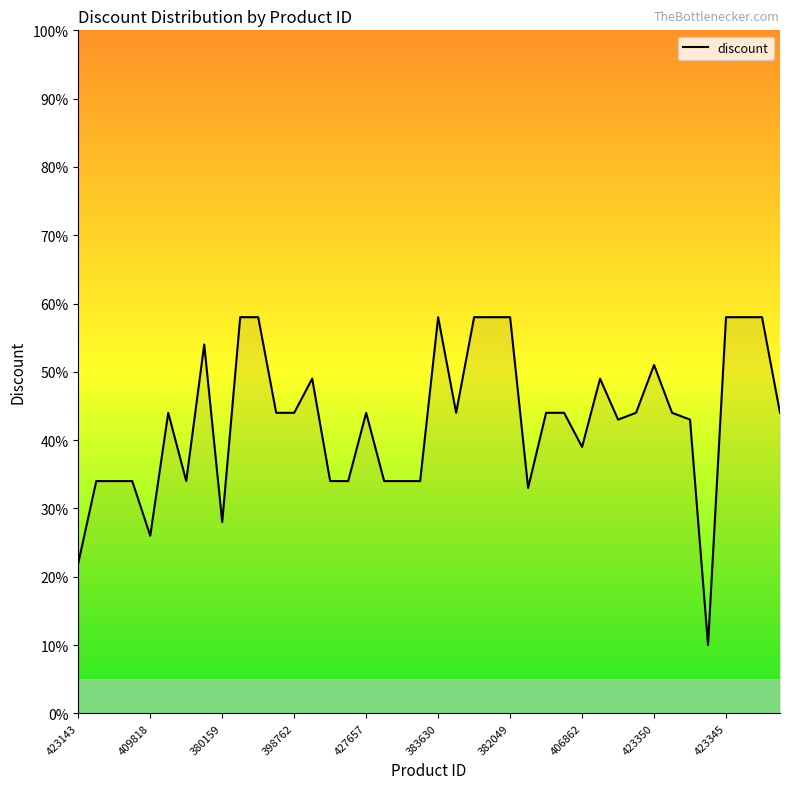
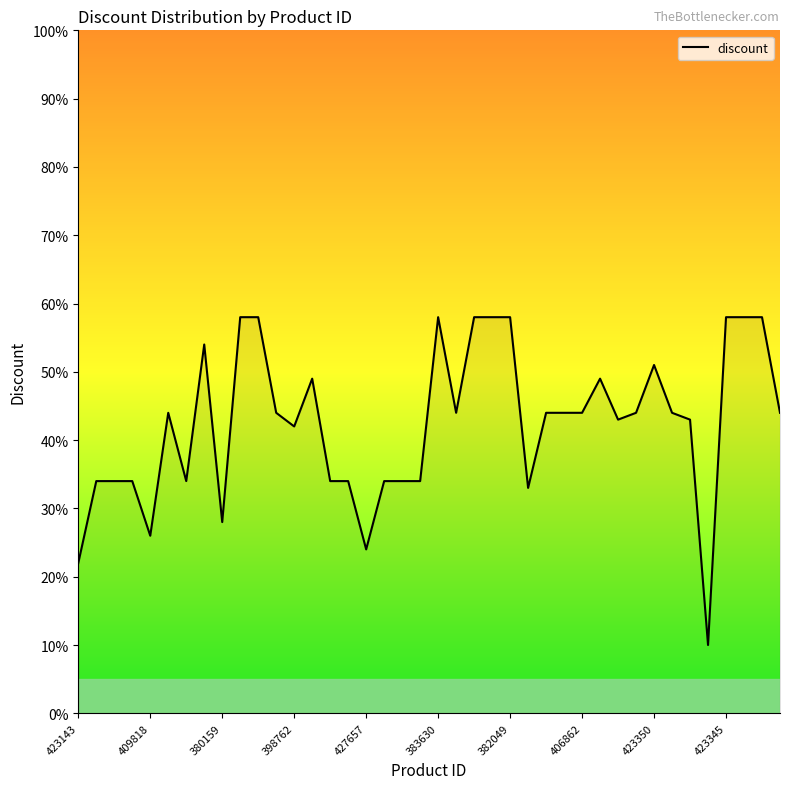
398762: 44% -> 42%
427657: 44% -> 24%
406862: 39% -> 44%
